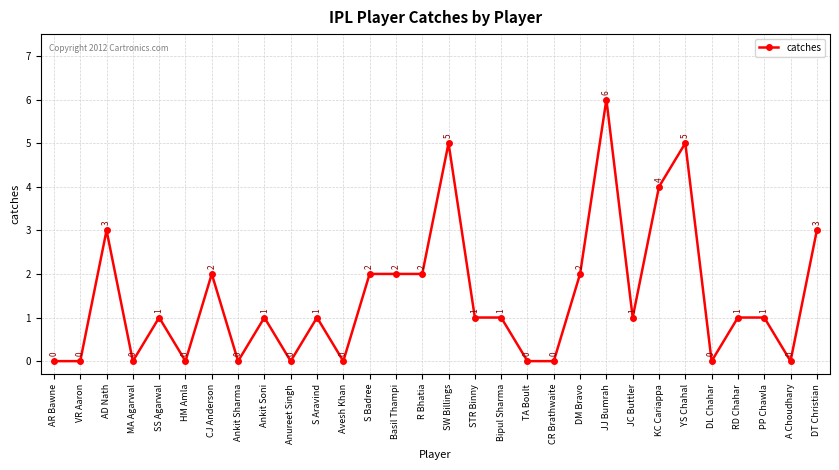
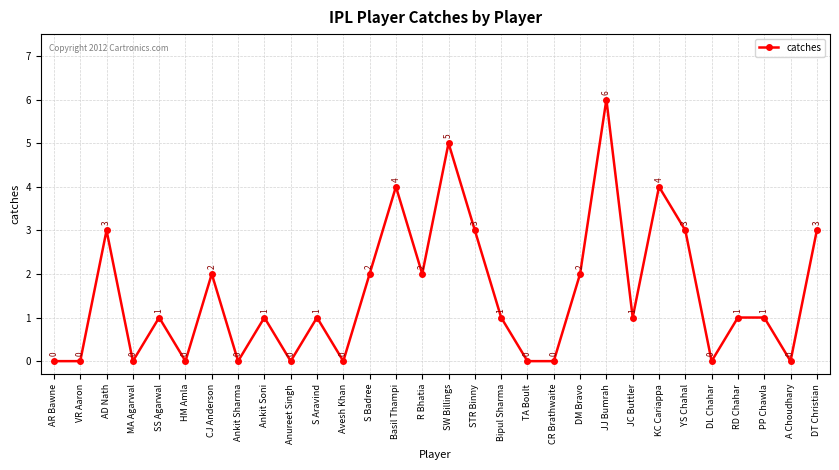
Basil Thampi: 2 -> 4
STR Binny: 1 -> 3
YS Chahal: 5 -> 3
